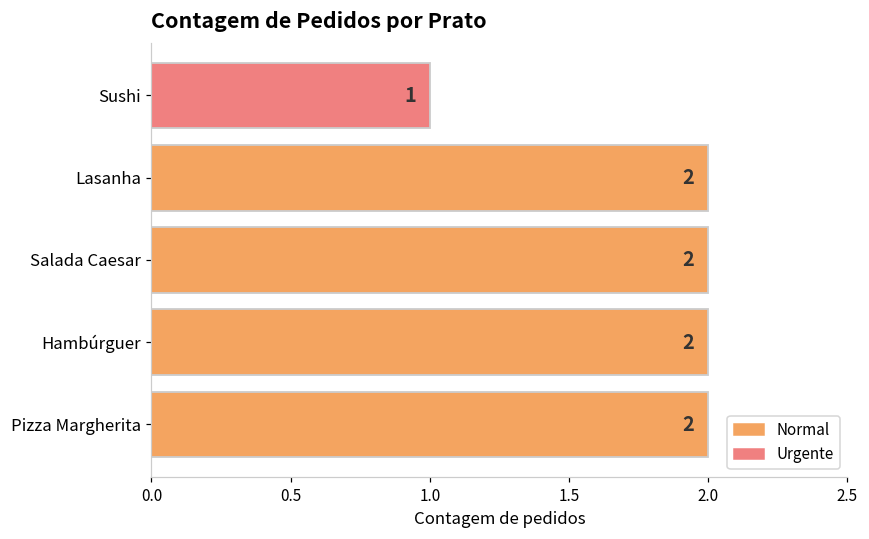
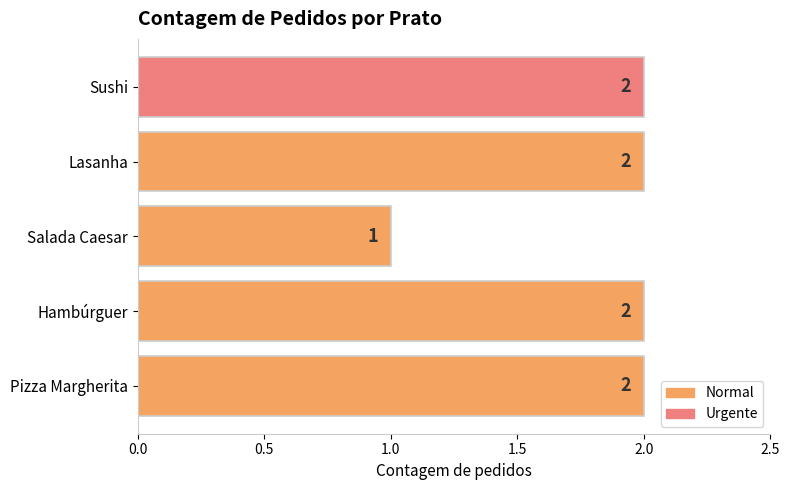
Sushi: 1 -> 2
Salada Caesar: 2 -> 1
